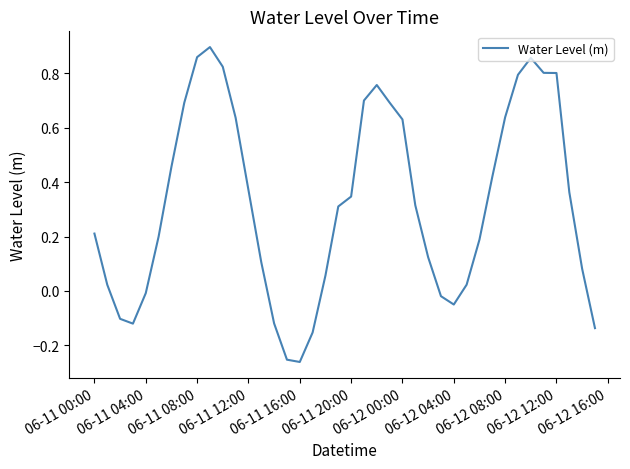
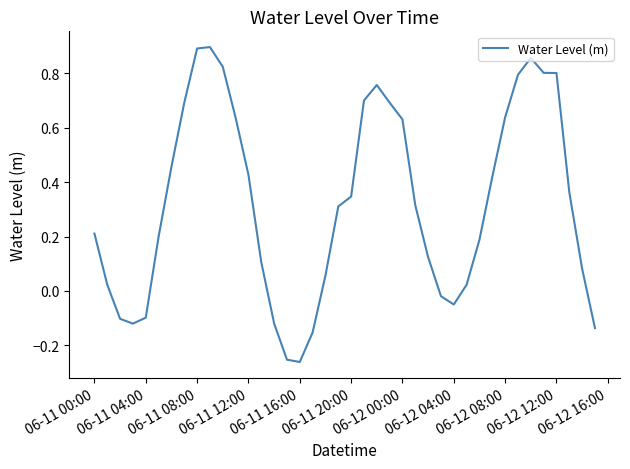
06-11 04:00: -0.01 -> -0.10
06-11 08:00: 0.86 -> 0.89
06-11 12:00: 0.37 -> 0.43
